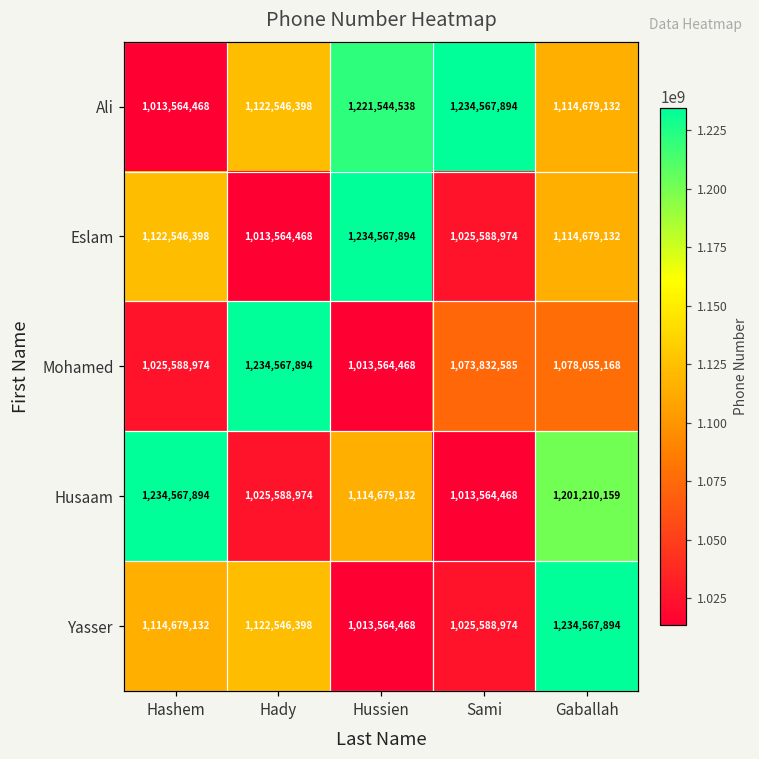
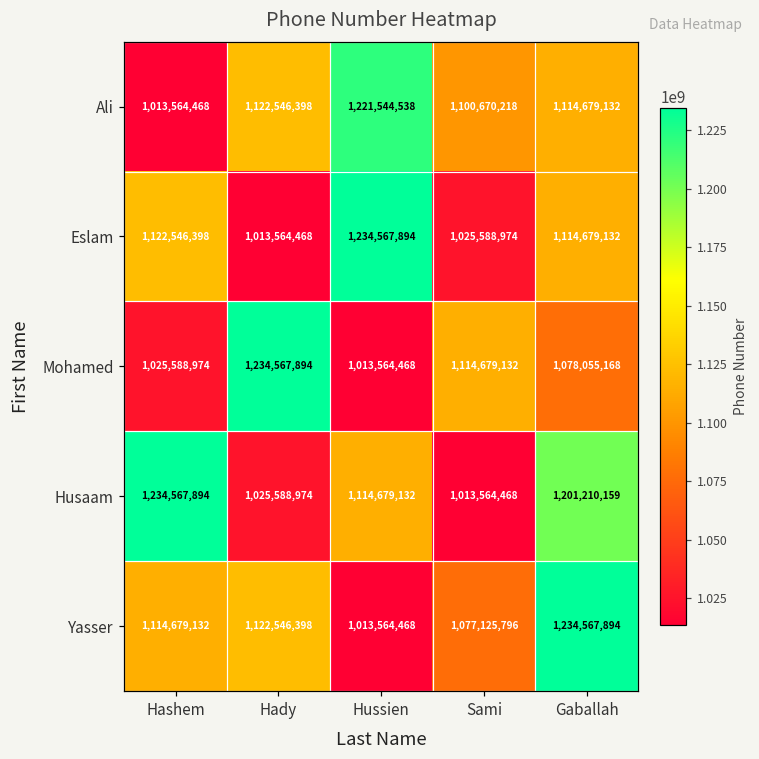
Ali, Sami: 1,234,567,894 -> 1,100,670,218
Mohamed, Sami: 1,073,832,585 -> 1,114,679,132
Yasser, Sami: 1,025,588,974 -> 1,077,125,796
